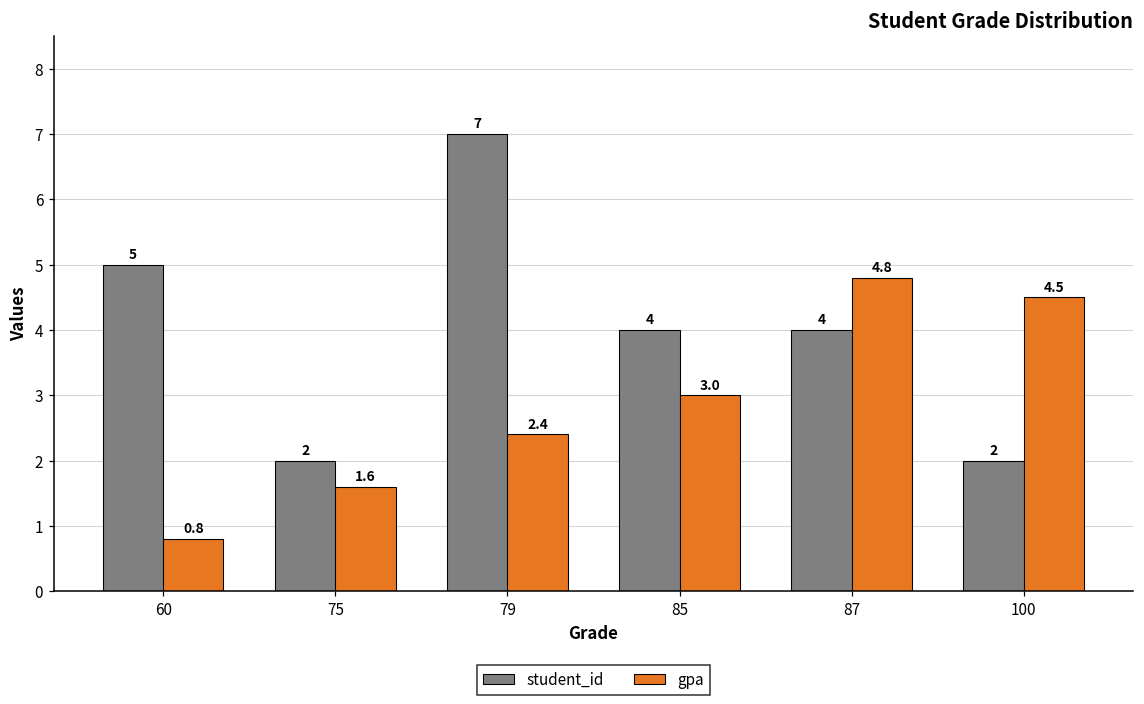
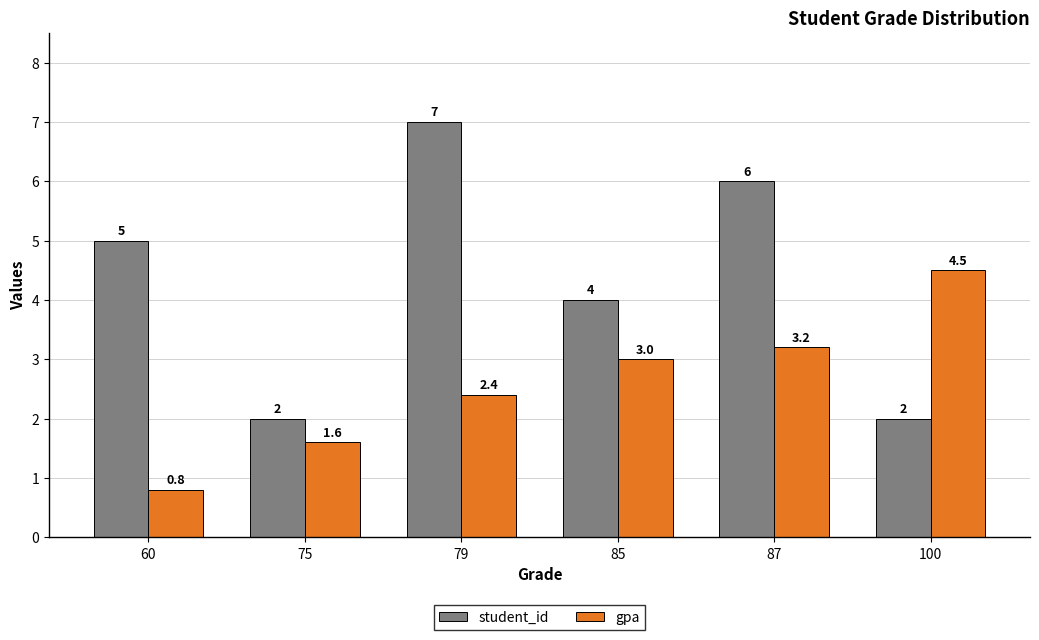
student_id, 87: 4 -> 6
gpa, 87: 4.8 -> 3.2
